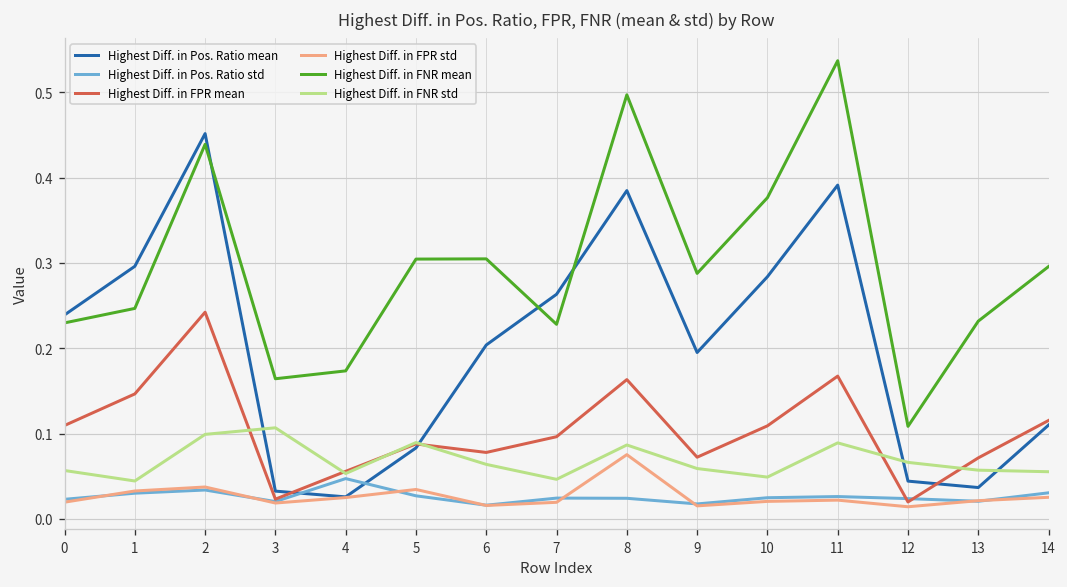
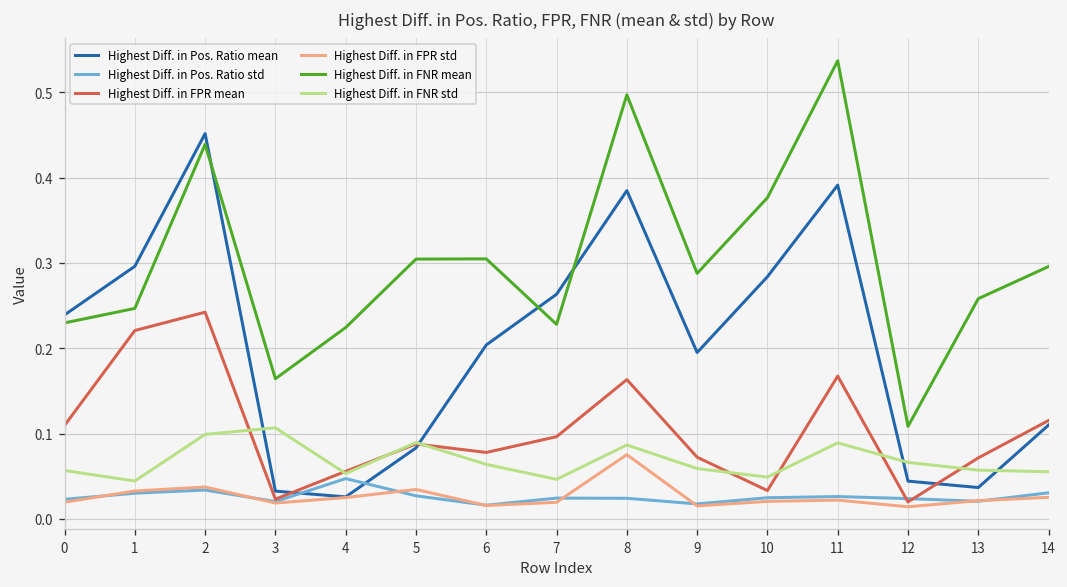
Highest Diff. in FPR mean, 1: 0.15 -> 0.22
Highest Diff. in FNR mean, 4: 0.17 -> 0.22
Highest Diff. in FPR mean, 10: 0.11 -> 0.03
Highest Diff. in FNR mean, 13: 0.23 -> 0.26
